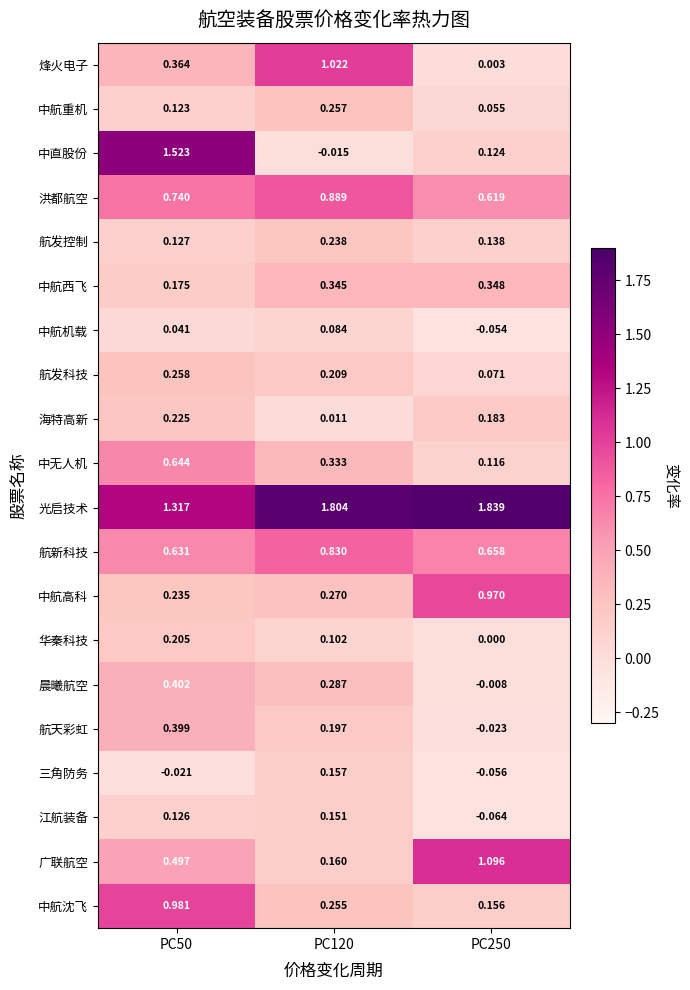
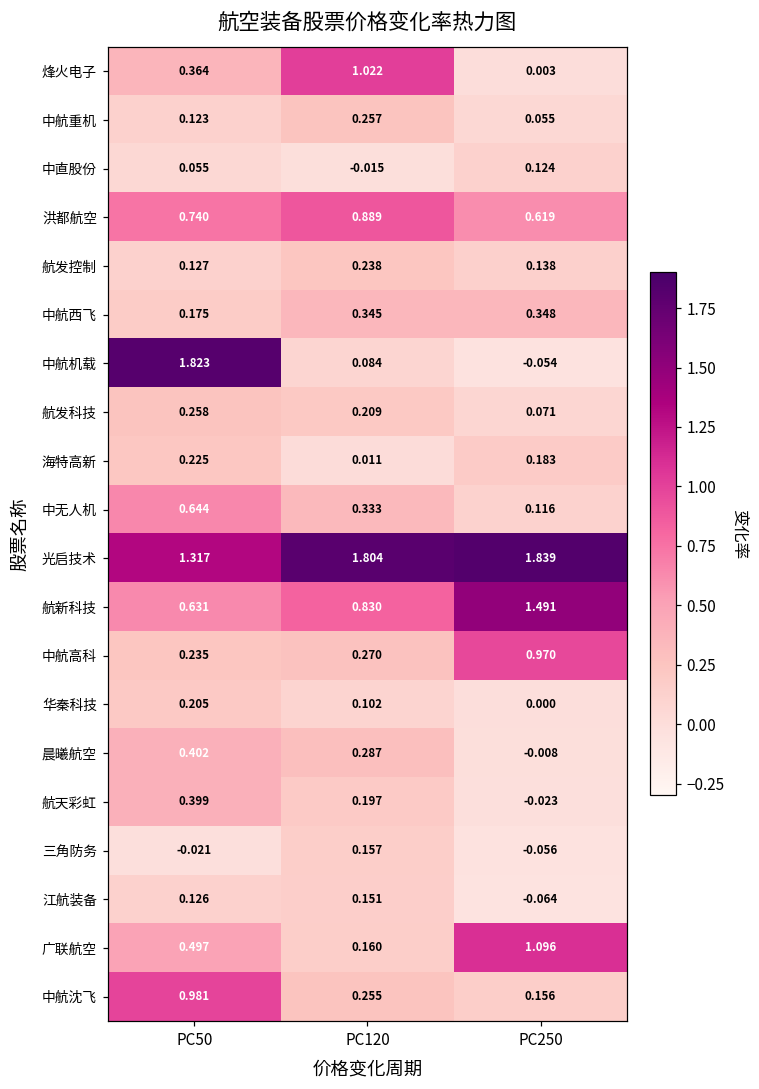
中直股份, PC50: 1.523 -> 0.055
中航机载, PC50: 0.041 -> 1.823
航新科技, PC250: 0.658 -> 1.491
